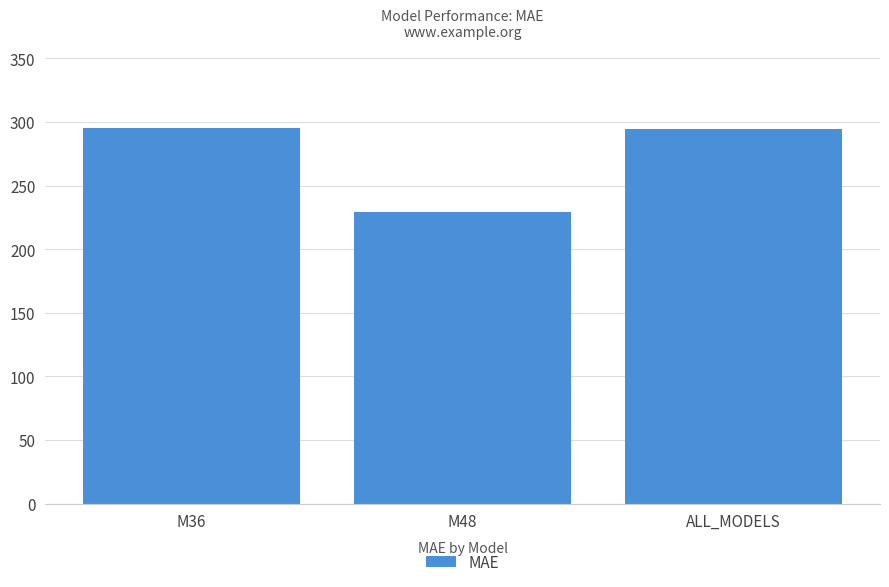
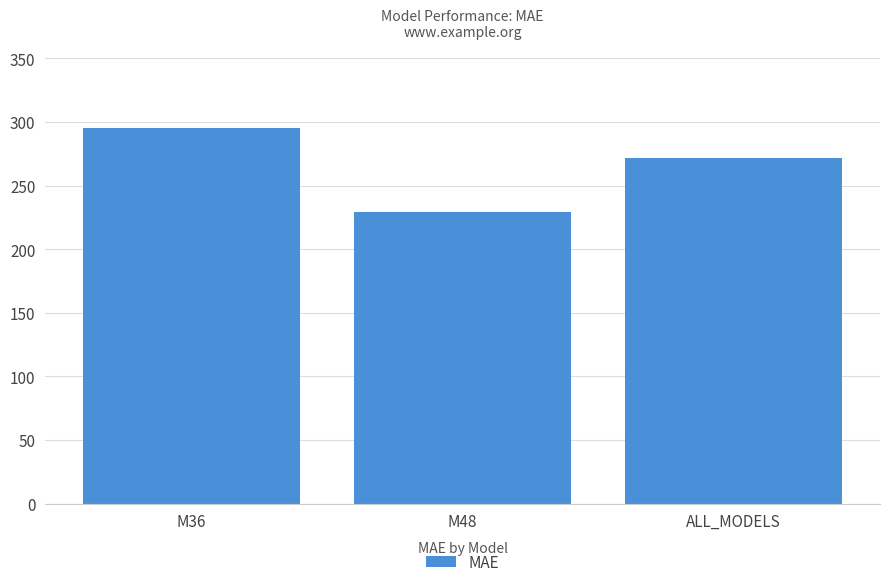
ALL_MODELS: 294 -> 272
